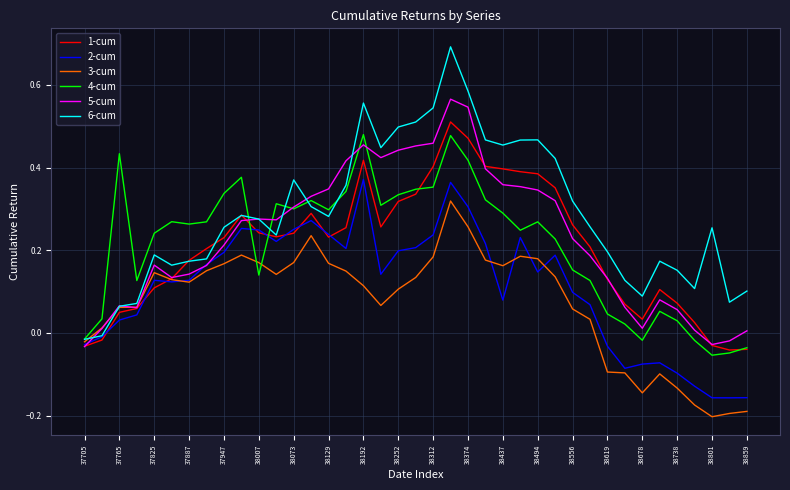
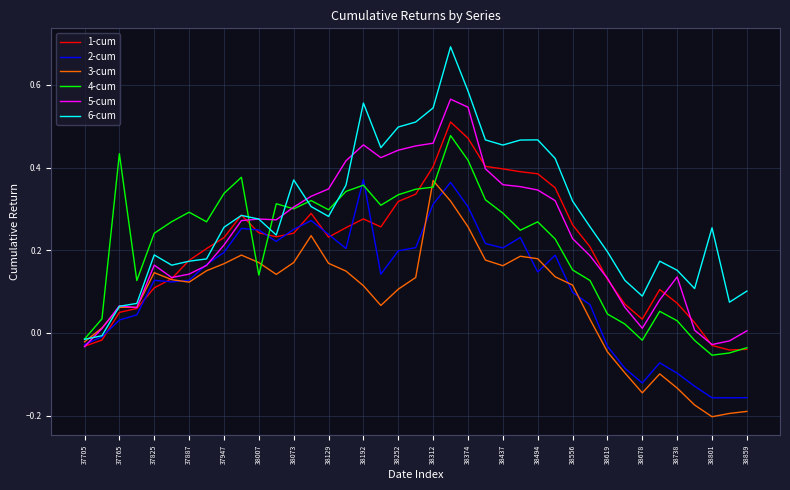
4-cum, 37887: 0.26 -> 0.29
1-cum, 38192: 0.42 -> 0.28
4-cum, 38192: 0.48 -> 0.36
2-cum, 38312: 0.24 -> 0.31
3-cum, 38312: 0.18 -> 0.37
2-cum, 38437: 0.08 -> 0.21
3-cum, 38556: 0.06 -> 0.12
3-cum, 38619: -0.09 -> -0.05
2-cum, 38678: -0.08 -> -0.12
5-cum, 38738: 0.06 -> 0.14
